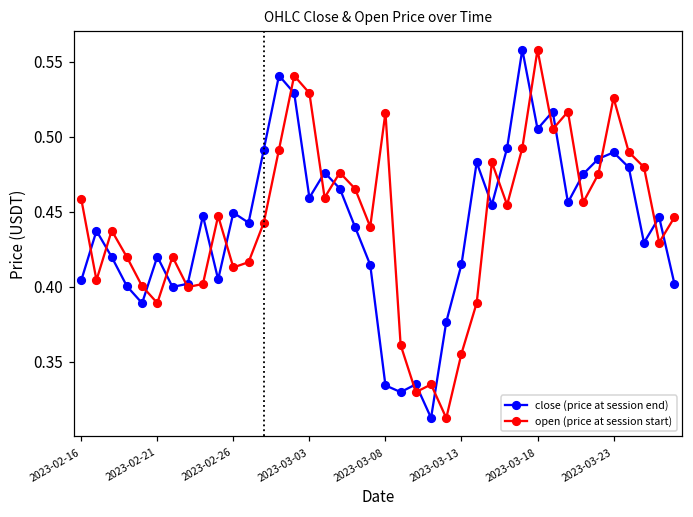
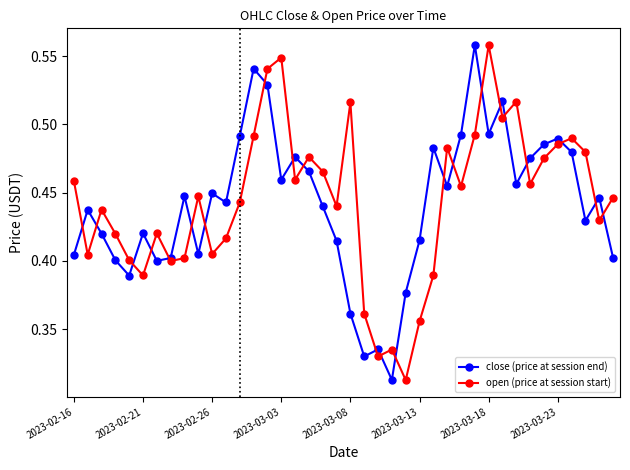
open (price at session start), 2023-02-26: 0.413 -> 0.405
open (price at session start), 2023-03-03: 0.529 -> 0.549
close (price at session end), 2023-03-08: 0.334 -> 0.361
close (price at session end), 2023-03-18: 0.505 -> 0.493
open (price at session start), 2023-03-23: 0.526 -> 0.486
